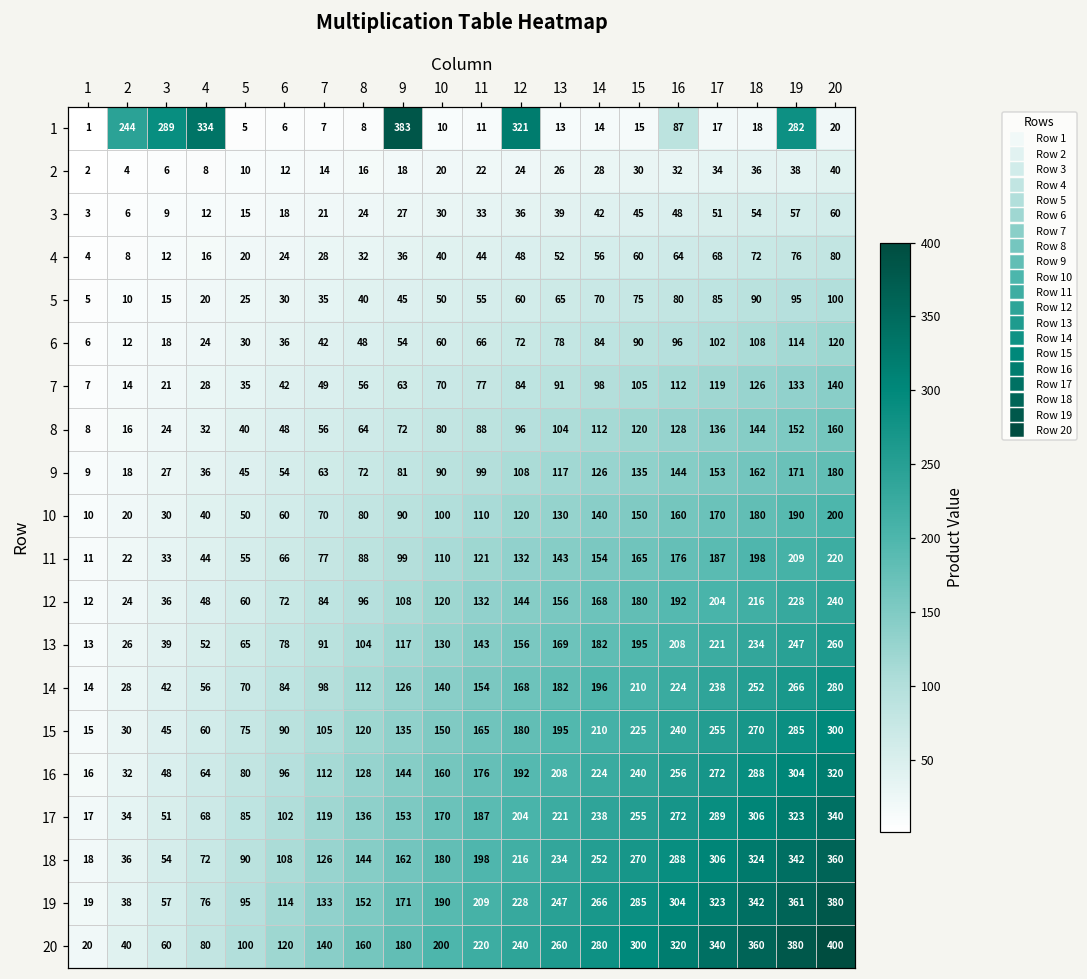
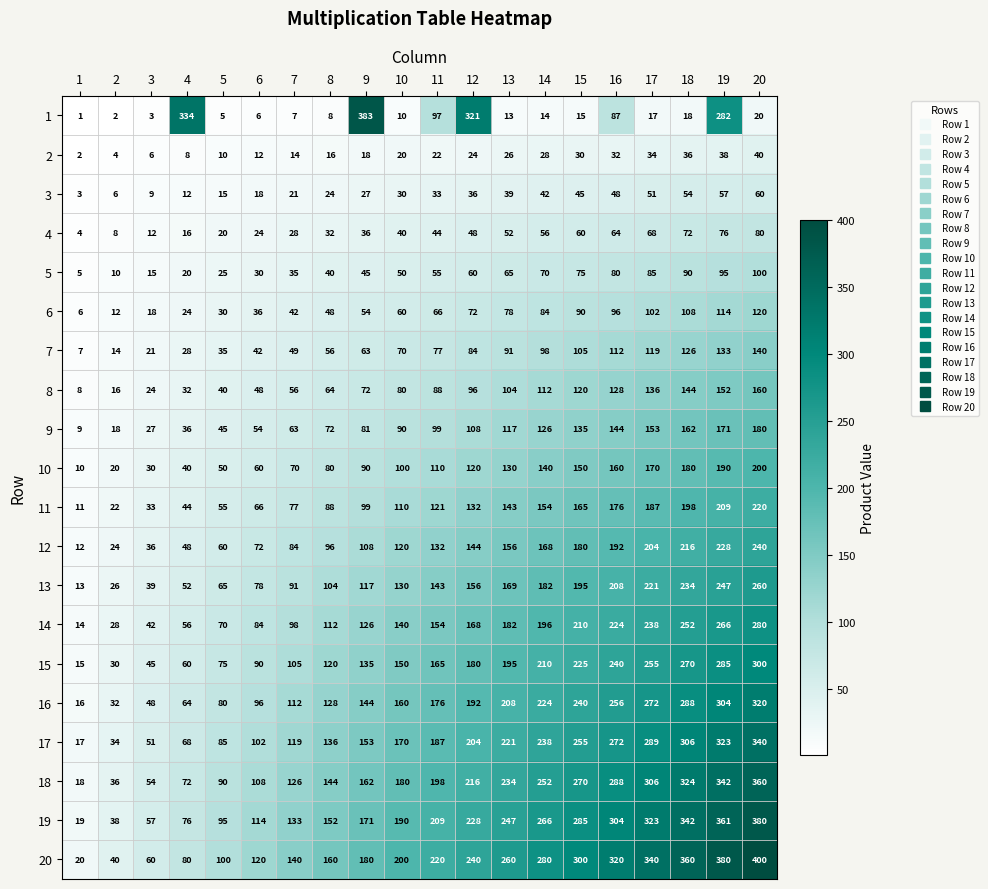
1, 2: 244 -> 2
1, 3: 289 -> 3
1, 11: 11 -> 97
